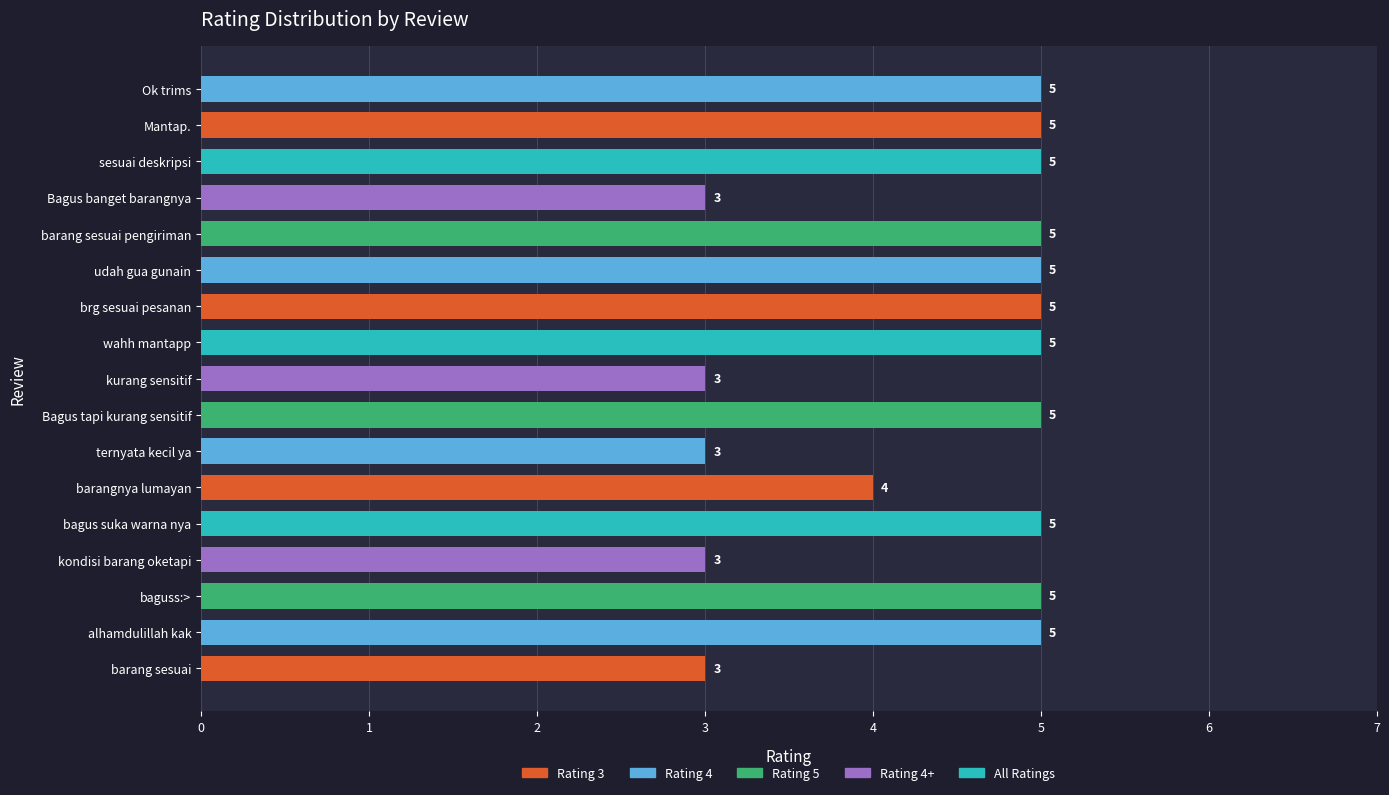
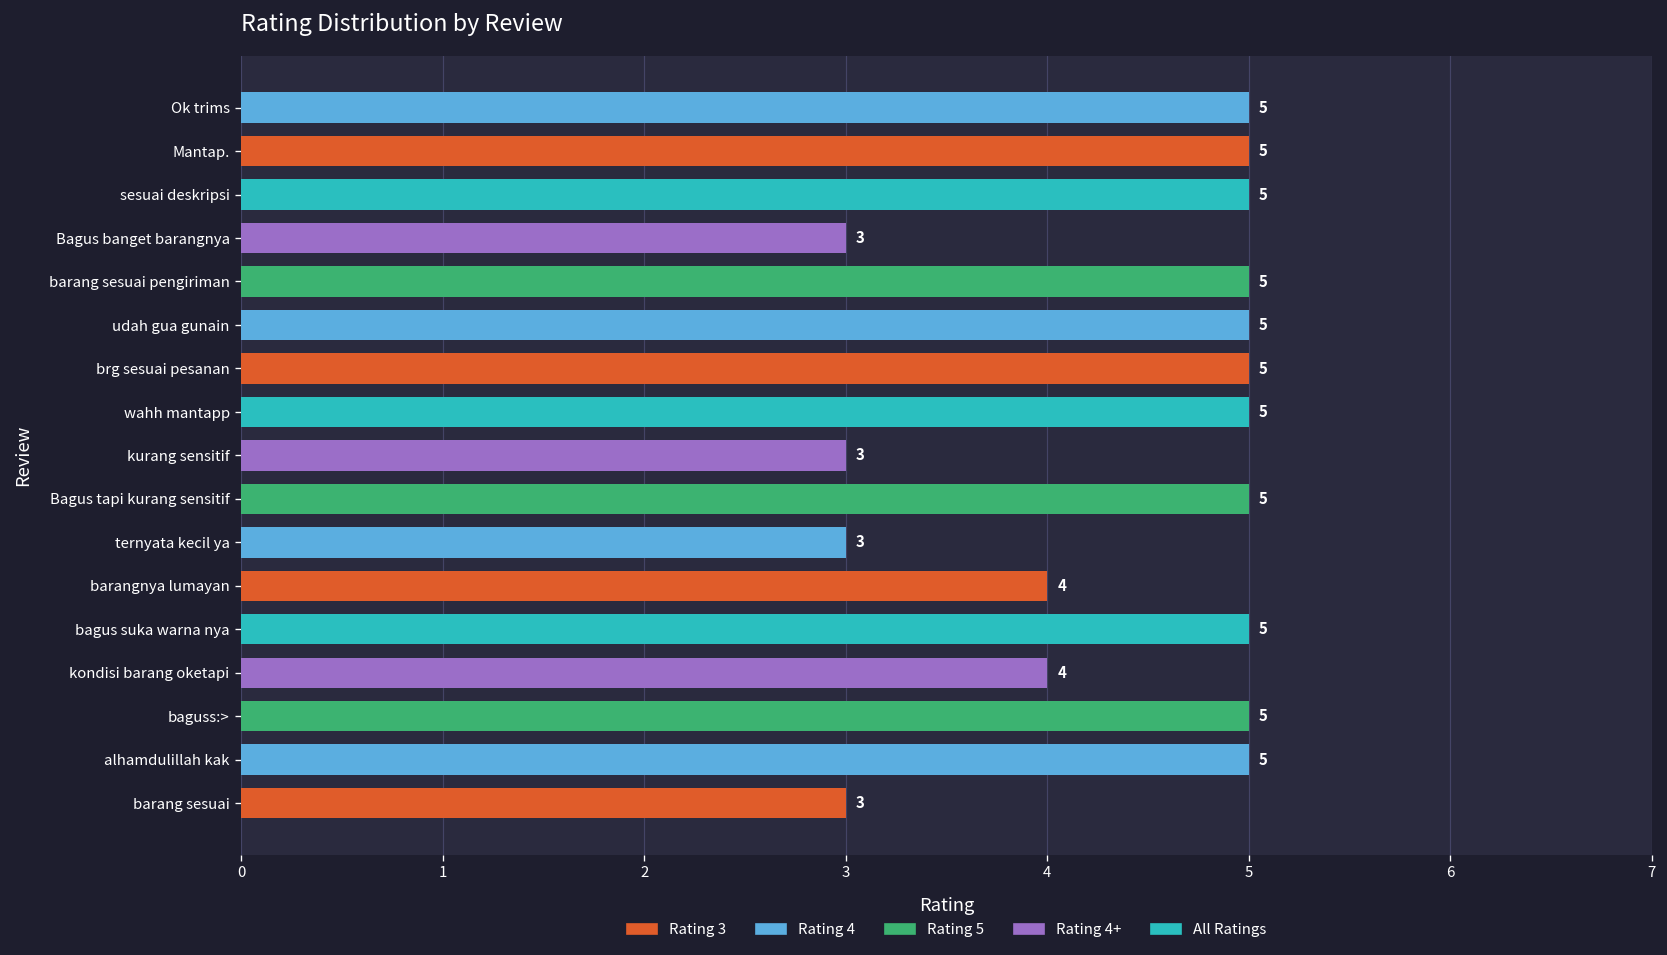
kondisi barang oketapi: 3 -> 4
